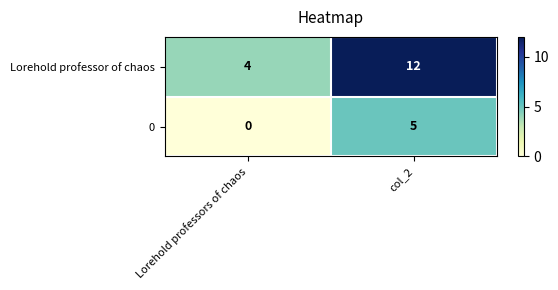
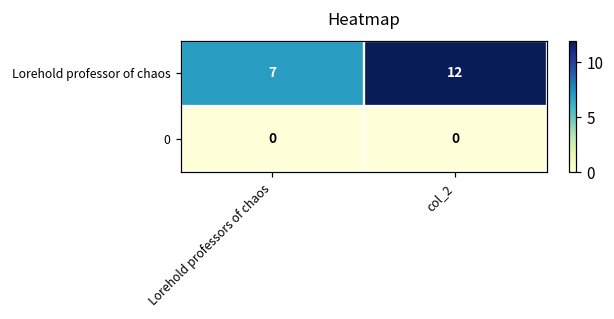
Lorehold professor of chaos, Lorehold professors of chaos: 4 -> 7
0, col_2: 5 -> 0
